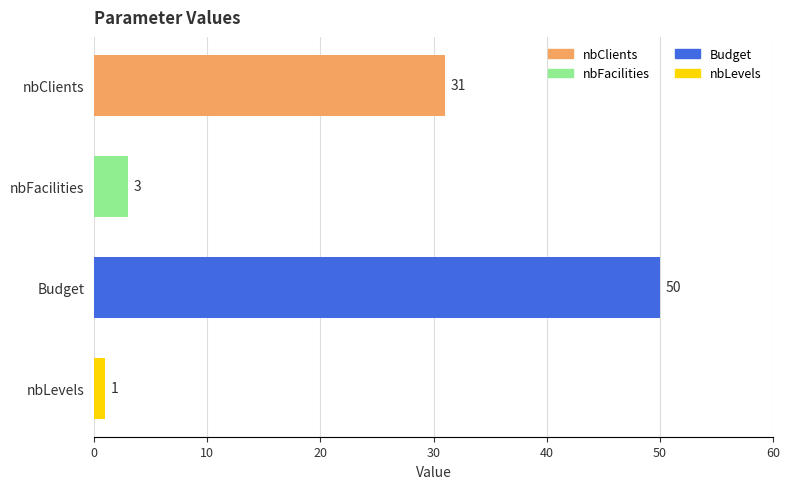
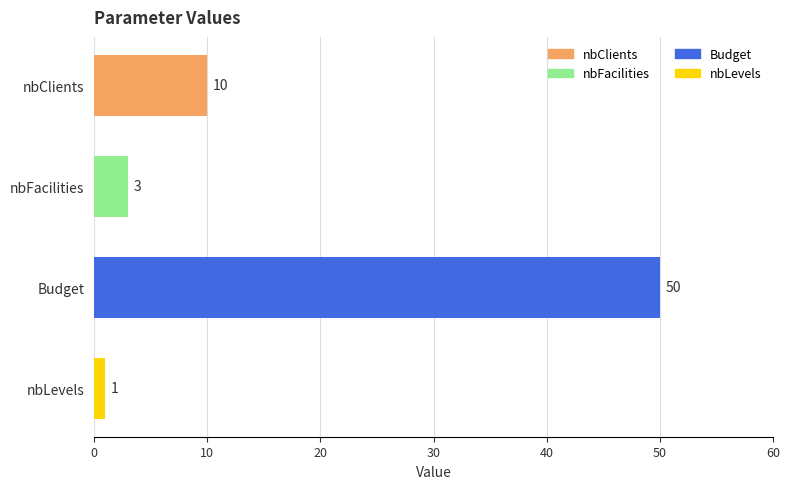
nbClients: 31 -> 10
